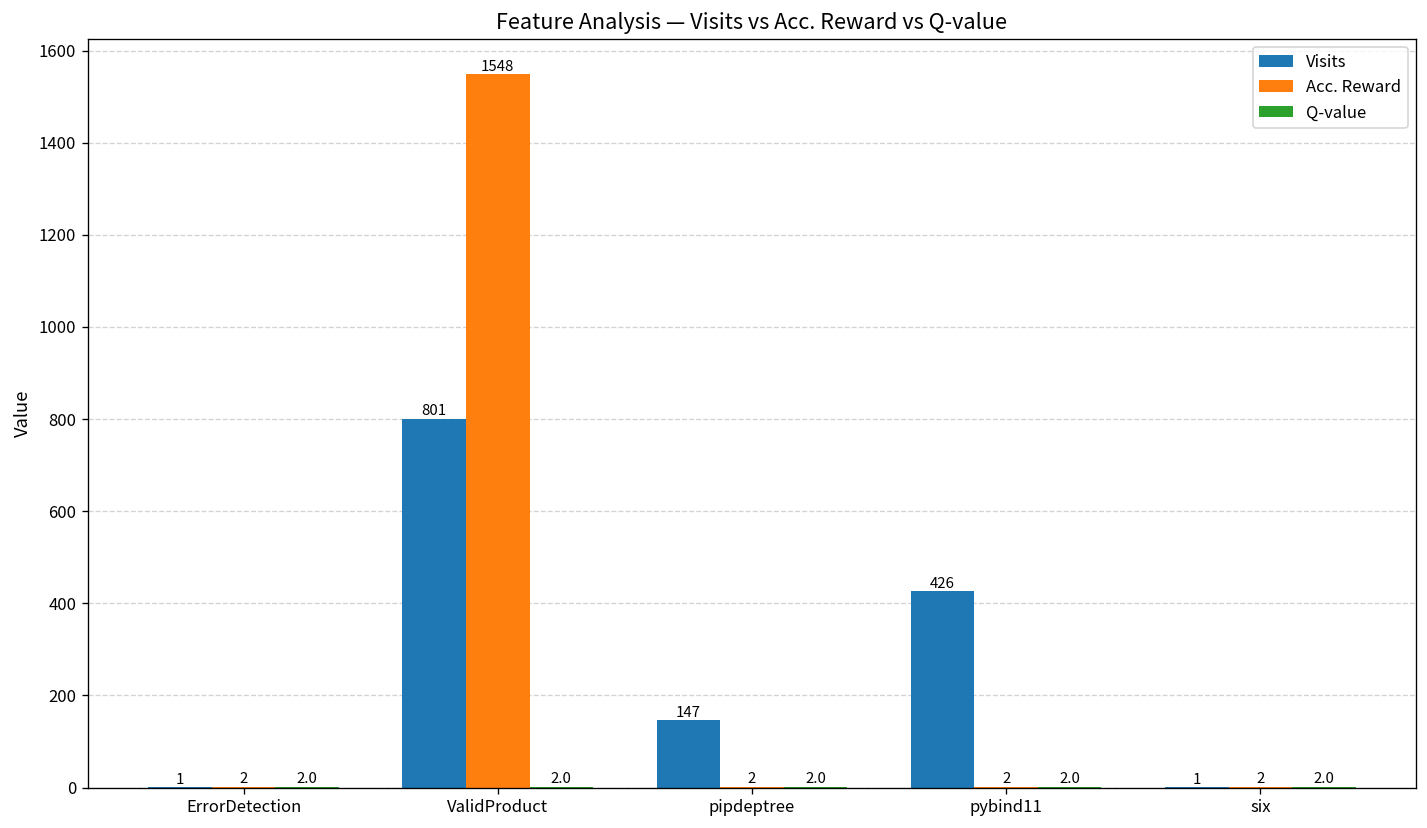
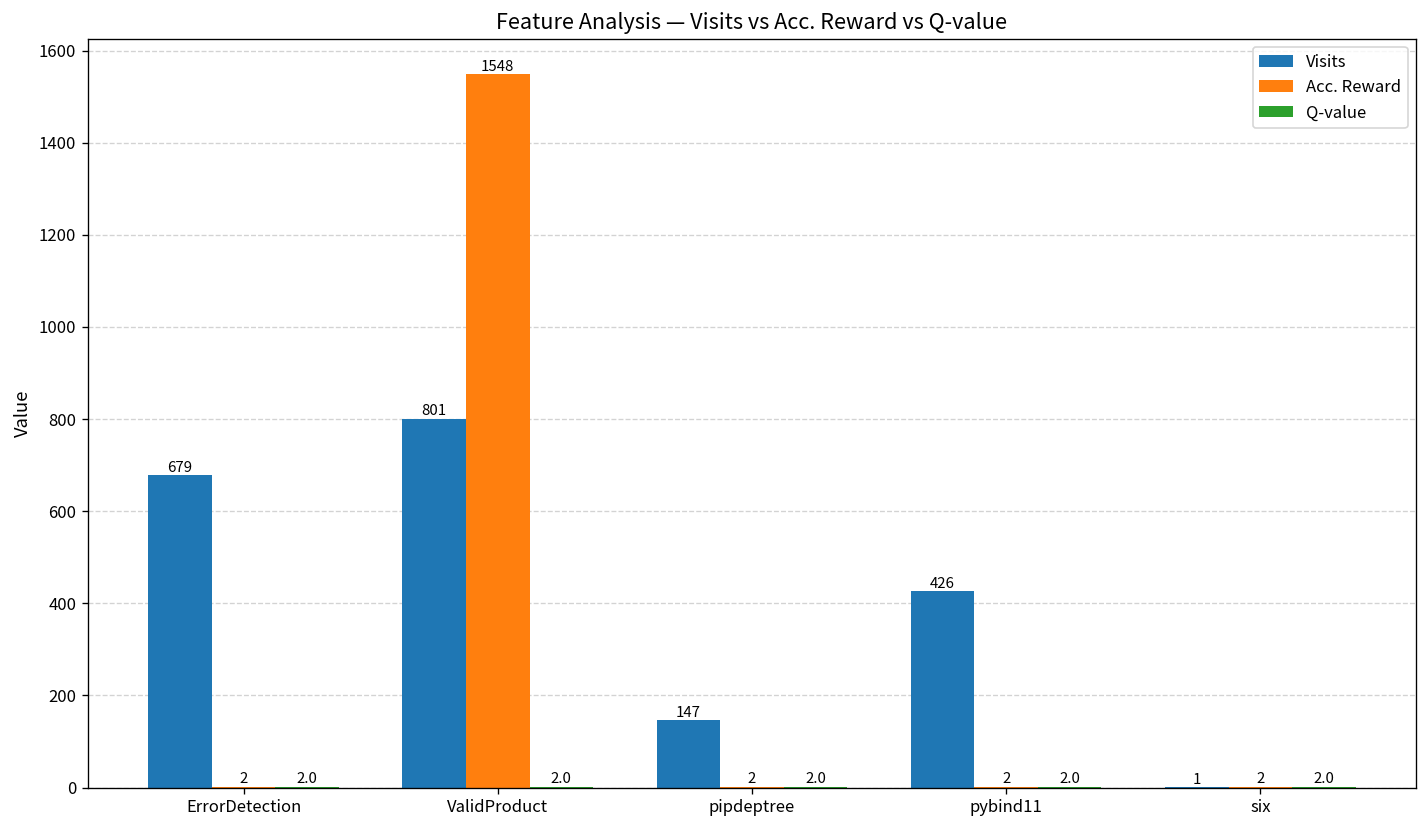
Visits, ErrorDetection: 1 -> 679
